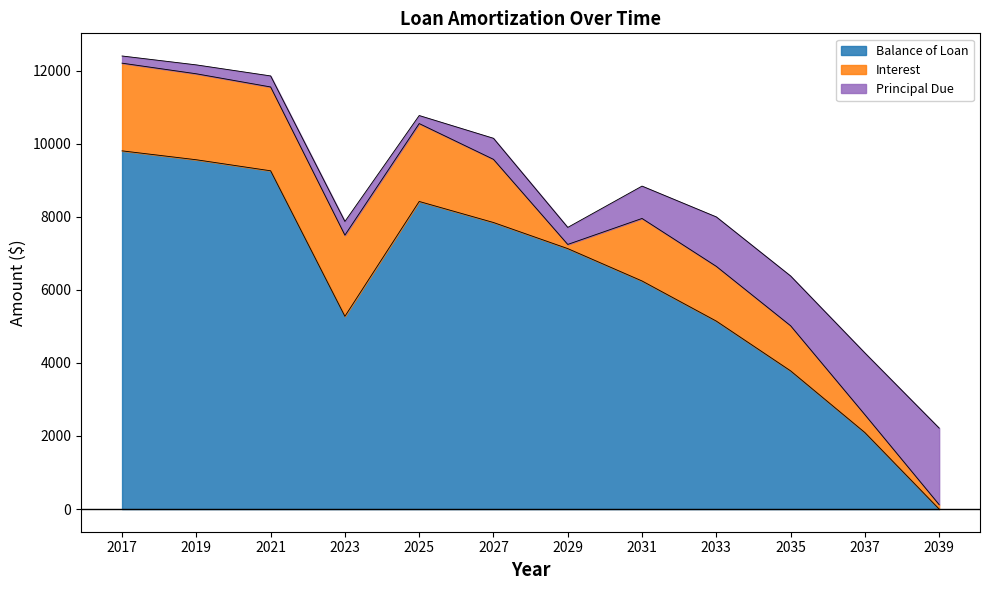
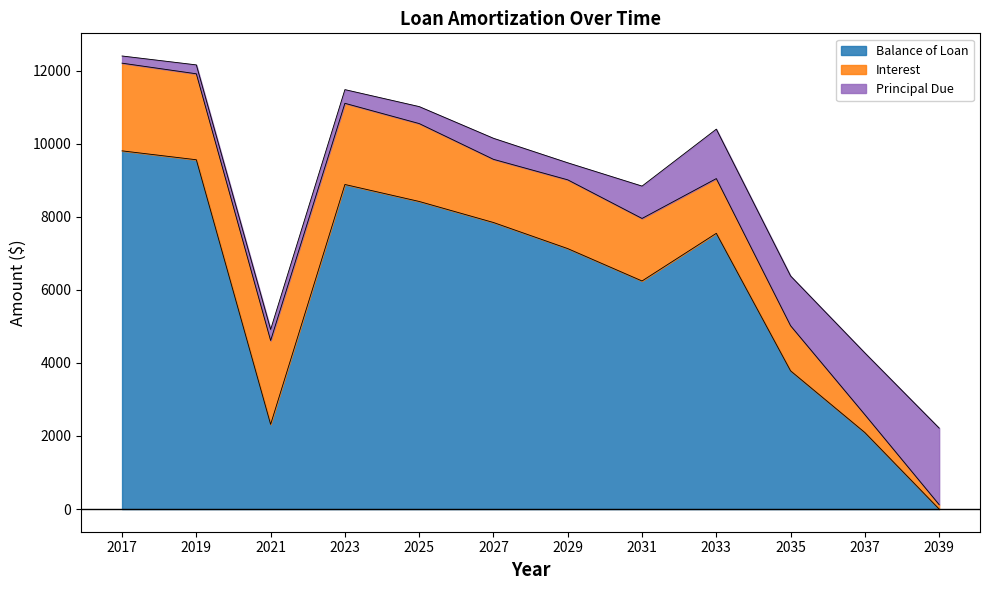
Balance of Loan, 2021: 9300 -> 2300
Balance of Loan, 2023: 5300 -> 8900
Principal Due, 2025: 200 -> 500
Interest, 2029: 100 -> 1900
Balance of Loan, 2033: 5100 -> 7500
